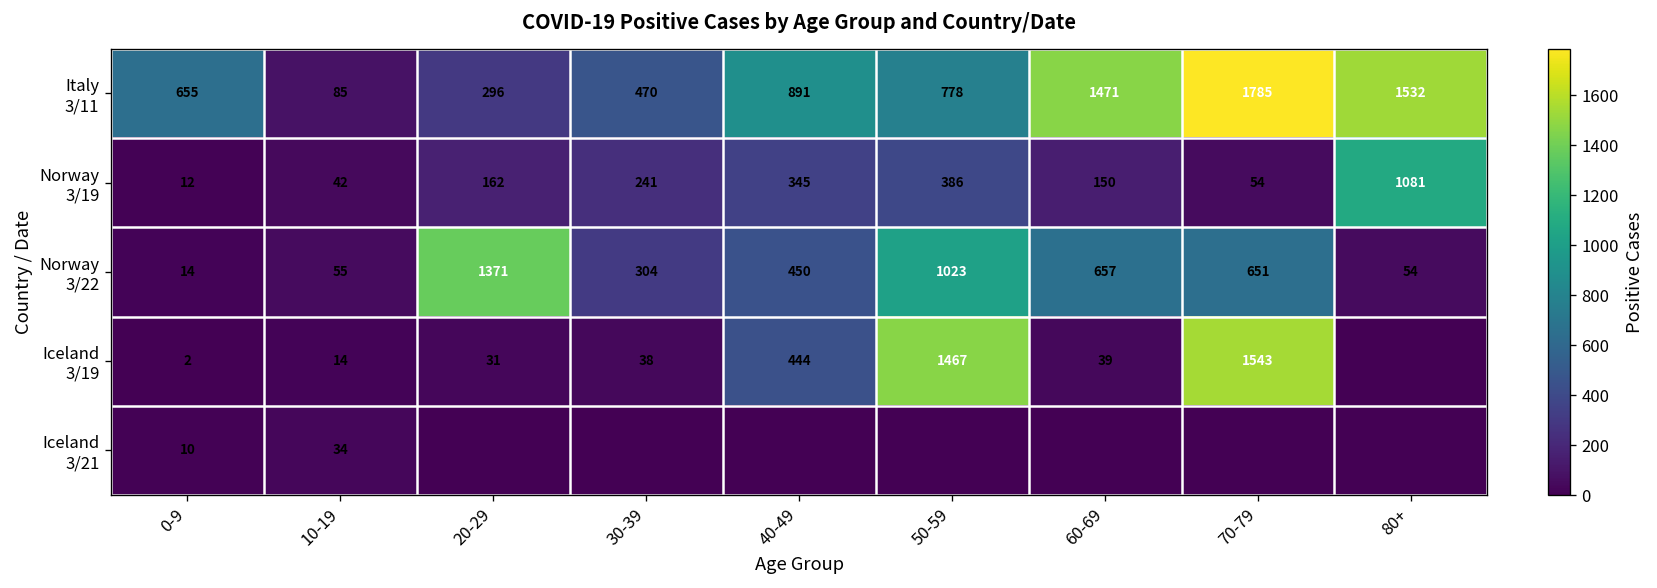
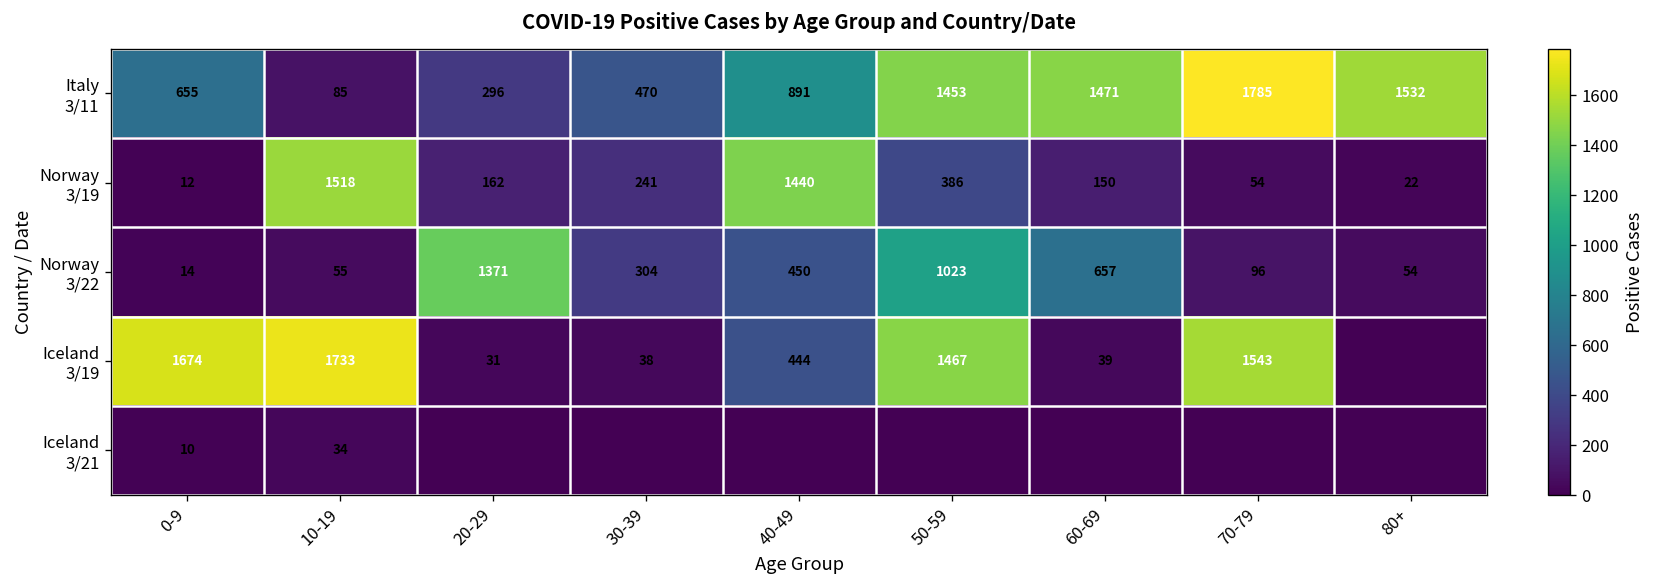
Italy 3/11, 50-59: 778 -> 1453
Norway 3/19, 10-19: 42 -> 1518
Norway 3/19, 40-49: 345 -> 1440
Norway 3/19, 80+: 1081 -> 22
Norway 3/22, 70-79: 651 -> 96
Iceland 3/19, 0-9: 2 -> 1674
Iceland 3/19, 10-19: 14 -> 1733
